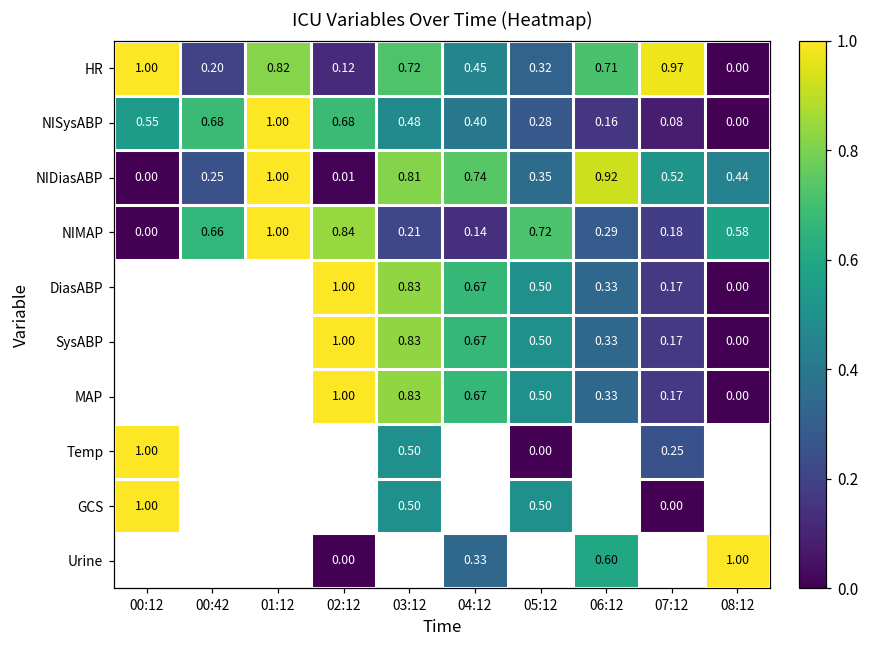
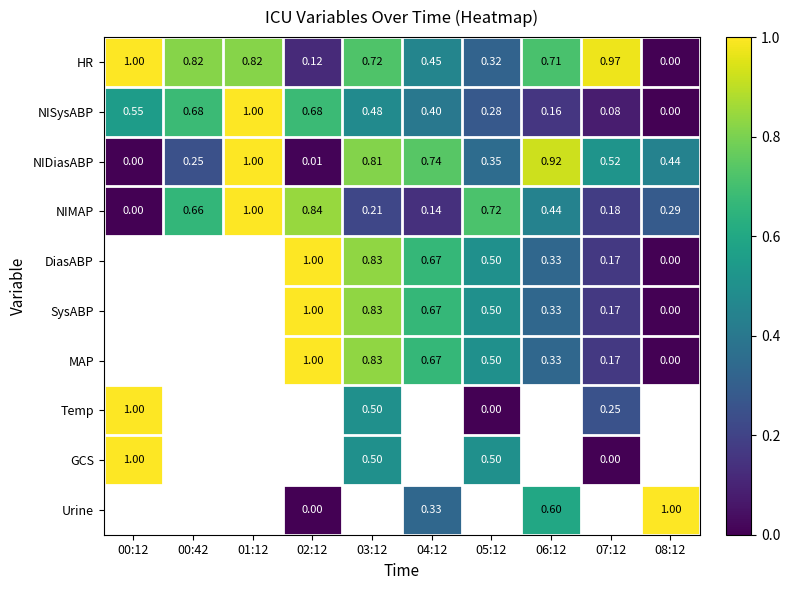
HR, 00:42: 0.20 -> 0.82
NIMAP, 06:12: 0.29 -> 0.44
NIMAP, 08:12: 0.58 -> 0.29
